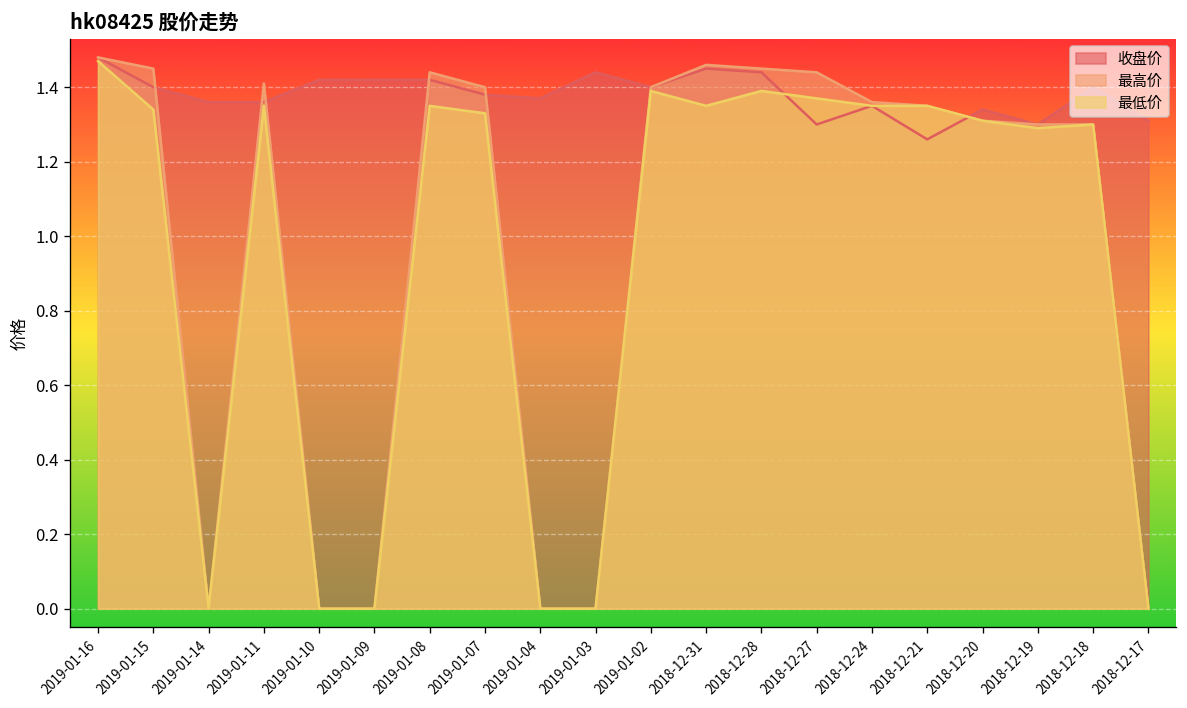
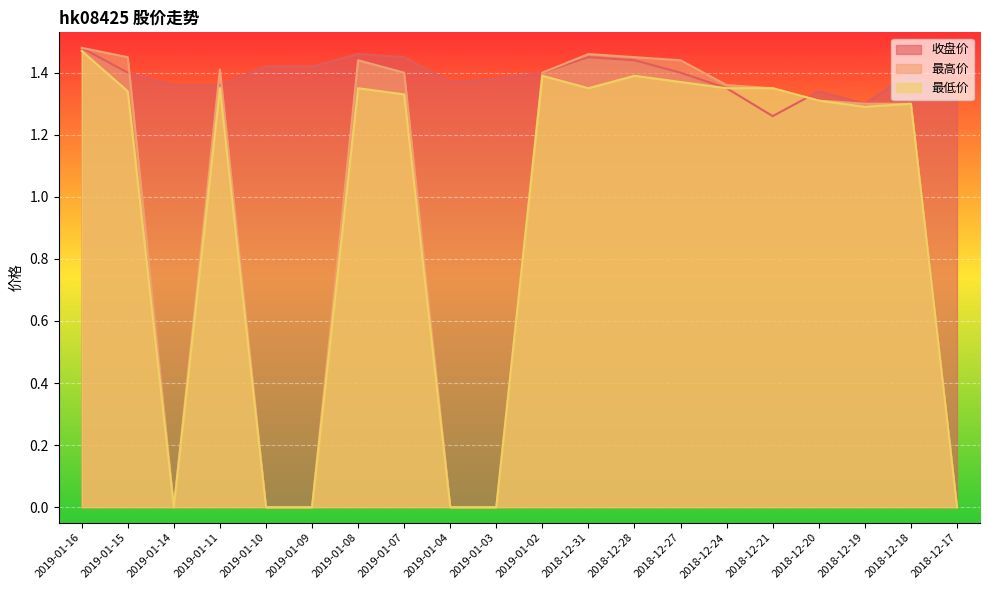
收盘价, 2019-01-08: 1.42 -> 1.46
收盘价, 2019-01-07: 1.38 -> 1.45
收盘价, 2019-01-03: 1.44 -> 1.38
收盘价, 2018-12-27: 1.3 -> 1.4
